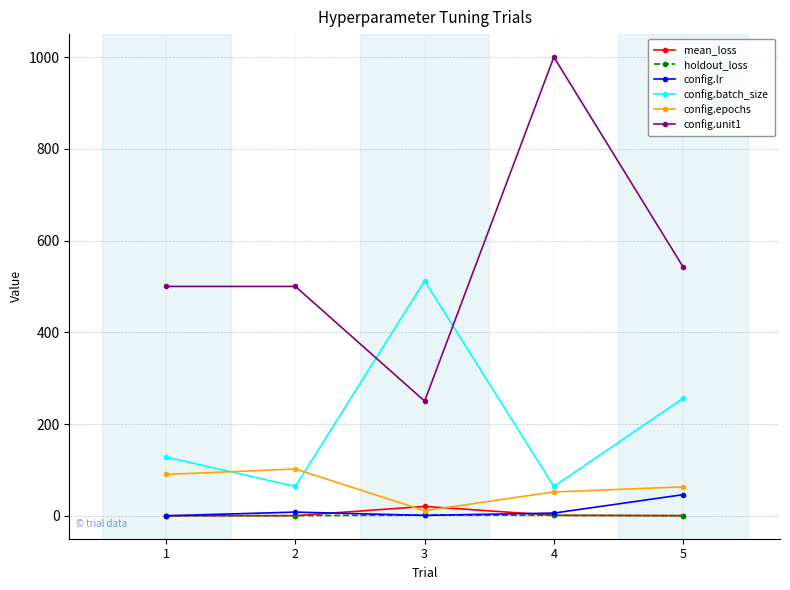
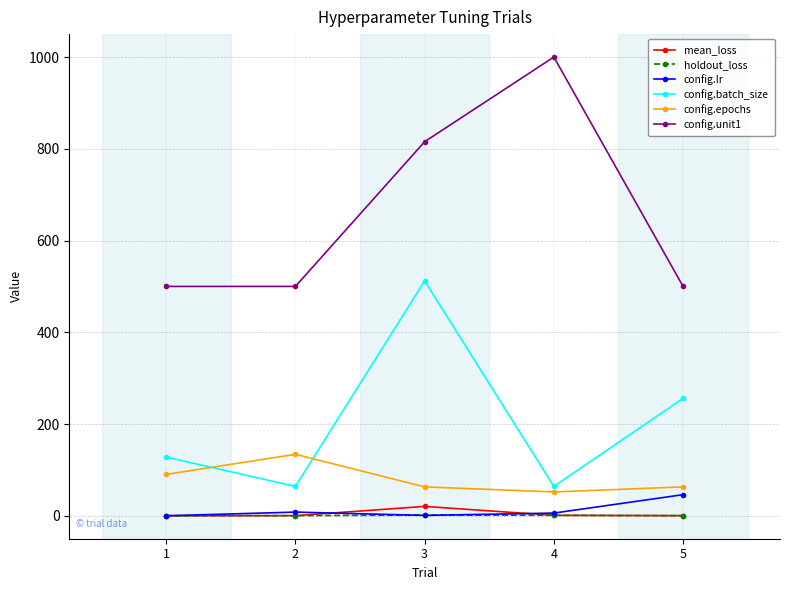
config.epochs, 2: 100 -> 130
config.epochs, 3: 10 -> 60
config.unit1, 3: 250 -> 820
config.unit1, 5: 540 -> 500
